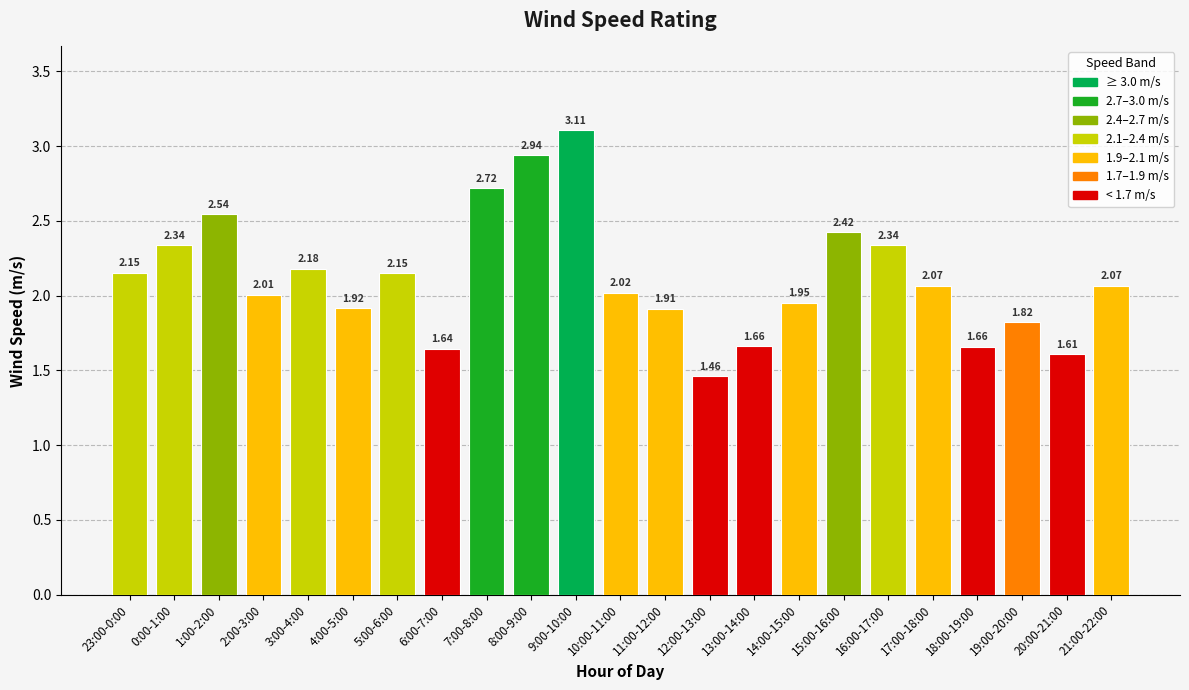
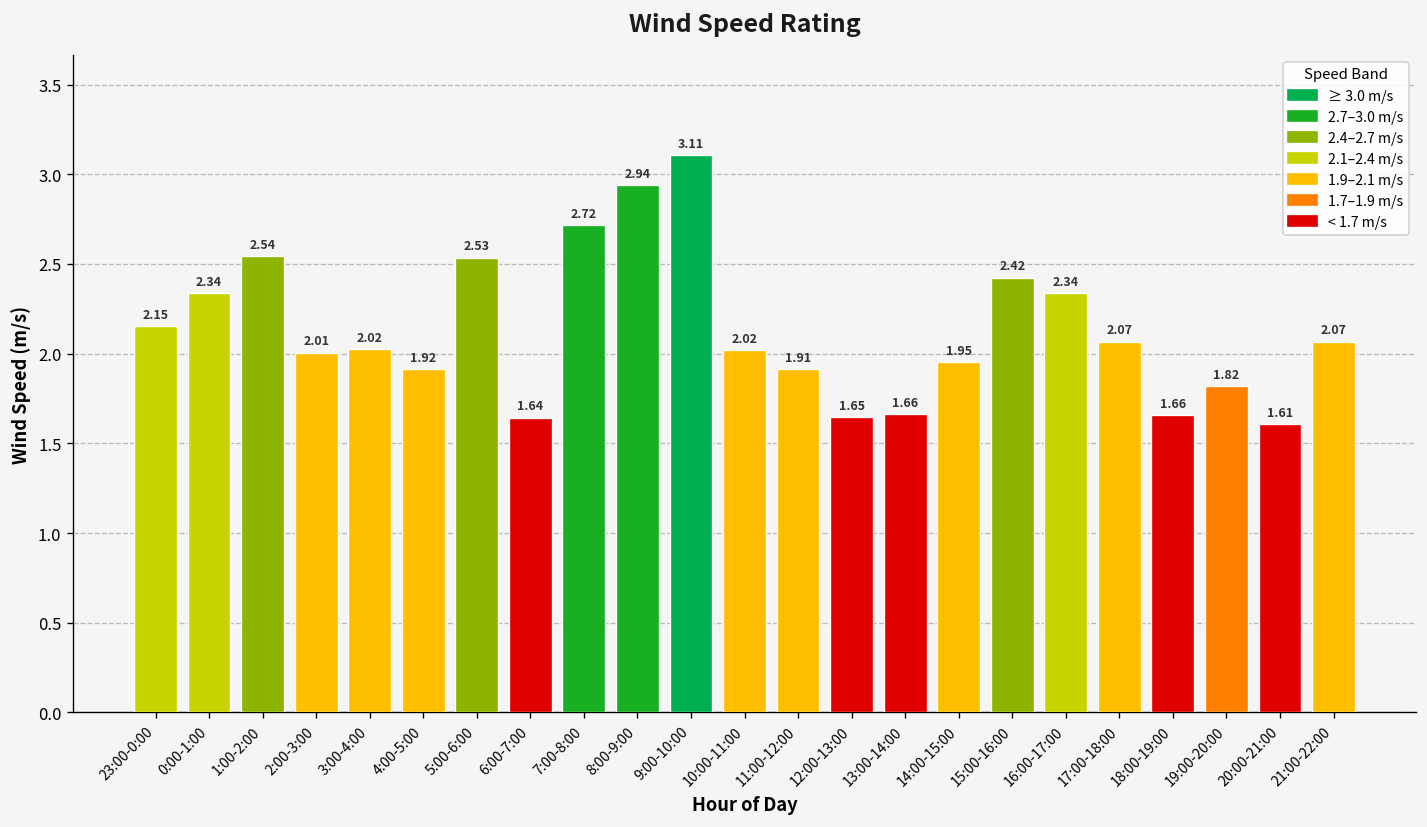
3:00-4:00: 2.18 -> 2.02
5:00-6:00: 2.15 -> 2.53
12:00-13:00: 1.46 -> 1.65
